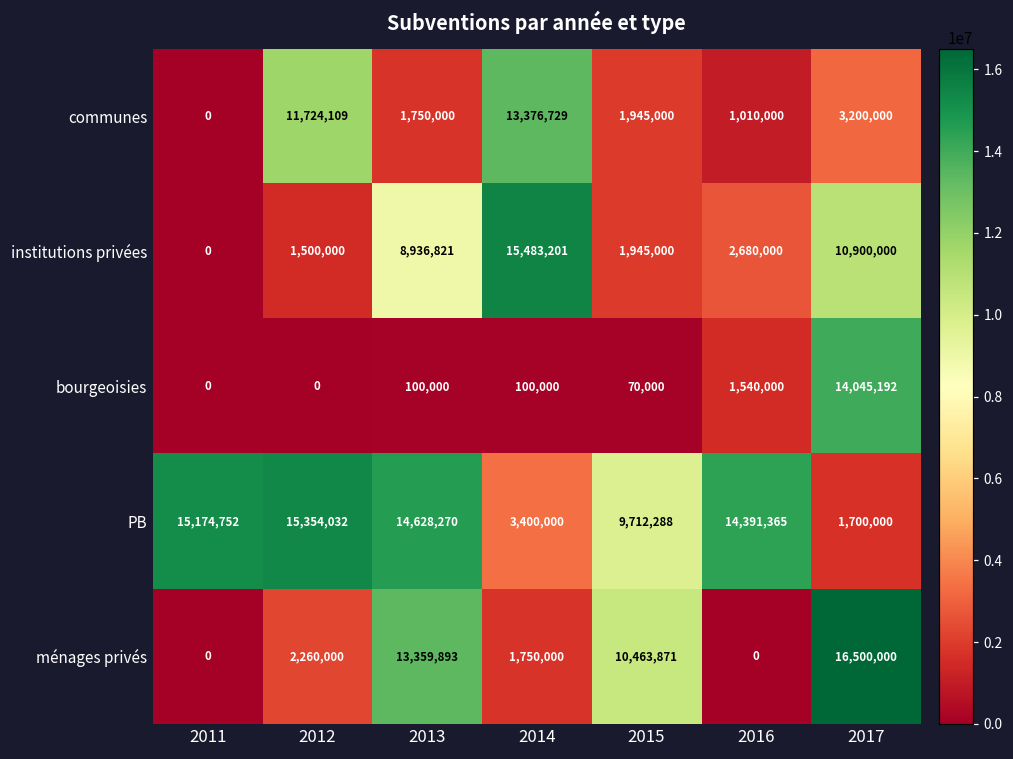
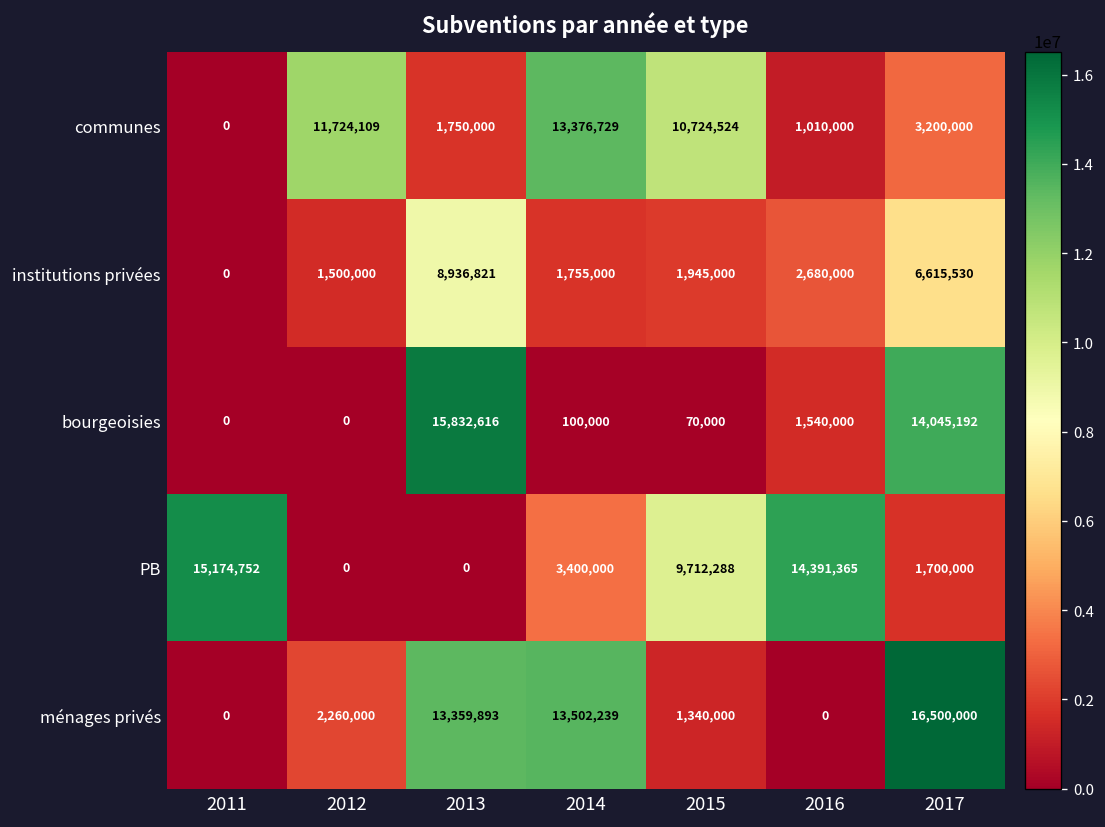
communes, 2015: 1,945,000 -> 10,724,524
institutions privées, 2014: 15,483,201 -> 1,755,000
institutions privées, 2017: 10,900,000 -> 6,615,530
bourgeoisies, 2013: 100,000 -> 15,832,616
PB, 2012: 15,354,032 -> 0
PB, 2013: 14,628,270 -> 0
ménages privés, 2014: 1,750,000 -> 13,502,239
ménages privés, 2015: 10,463,871 -> 1,340,000
